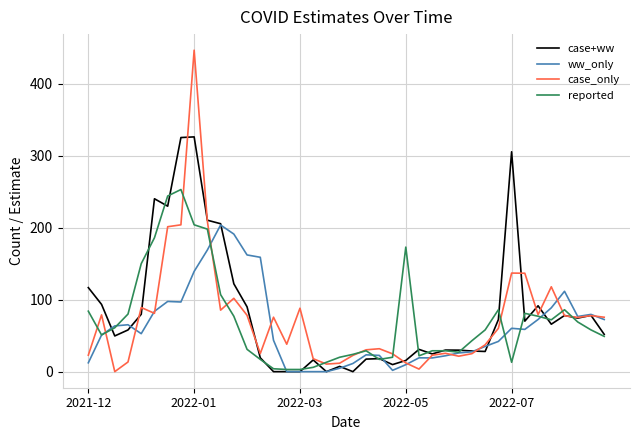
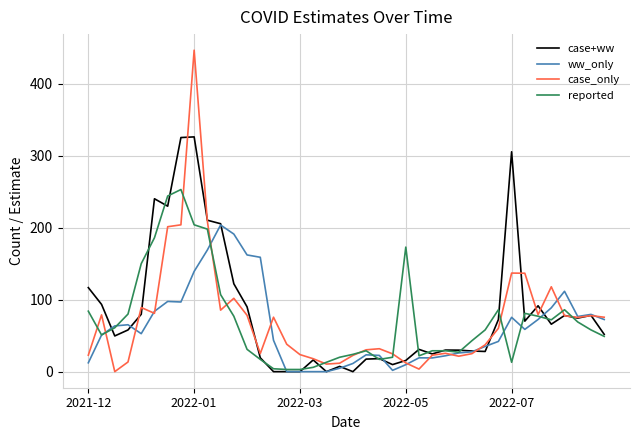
case_only, 2022-03: 90 -> 20
ww_only, 2022-07: 60 -> 80
